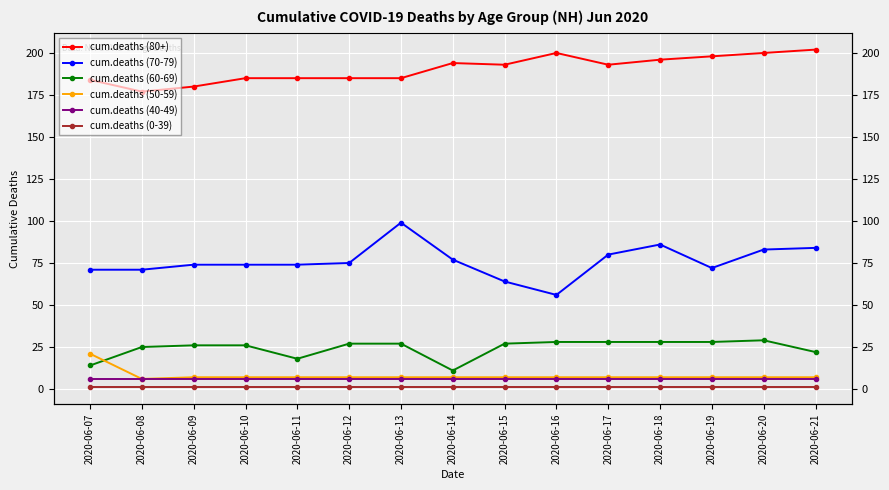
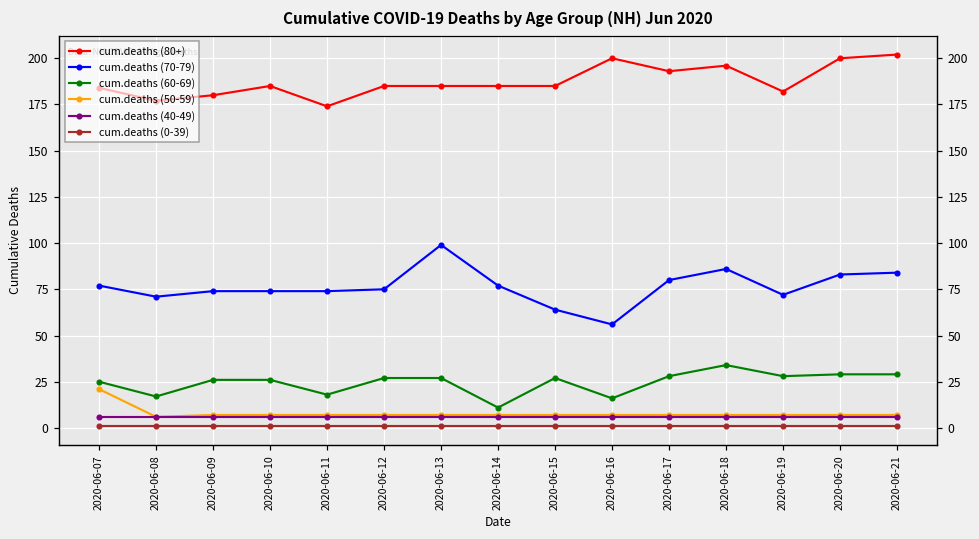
cum.deaths (70-79), 2020-06-07: 71 -> 77
cum.deaths (60-69), 2020-06-07: 14 -> 25
cum.deaths (60-69), 2020-06-08: 25 -> 17
cum.deaths (80+), 2020-06-11: 185 -> 174
cum.deaths (80+), 2020-06-14: 194 -> 185
cum.deaths (80+), 2020-06-15: 193 -> 185
cum.deaths (60-69), 2020-06-16: 28 -> 16
cum.deaths (60-69), 2020-06-18: 28 -> 34
cum.deaths (80+), 2020-06-19: 198 -> 182
cum.deaths (60-69), 2020-06-21: 22 -> 29
